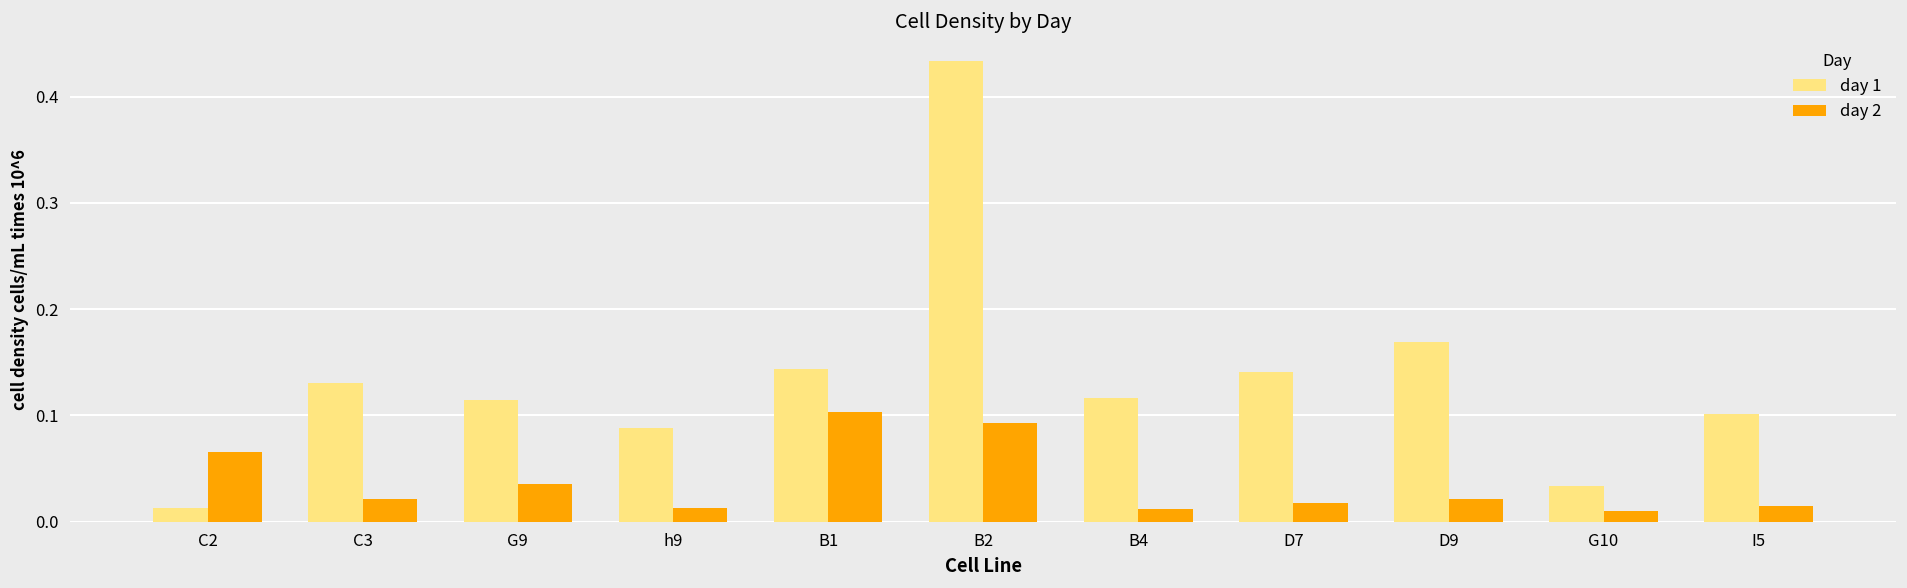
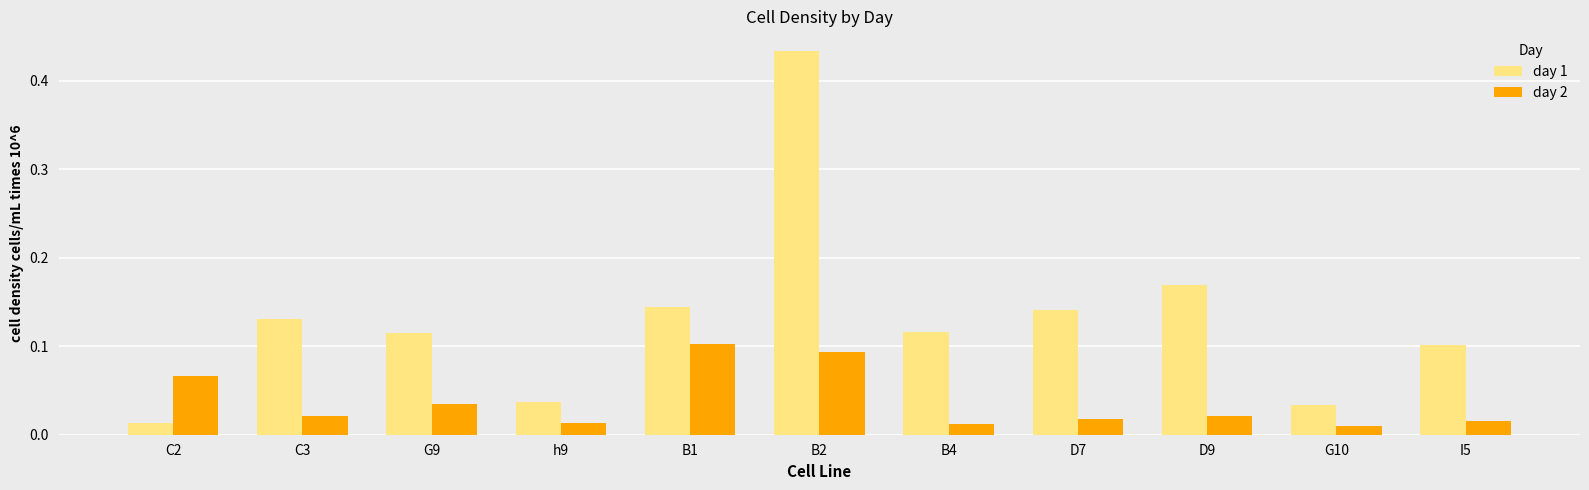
day 1, h9: 0.09 -> 0.04
